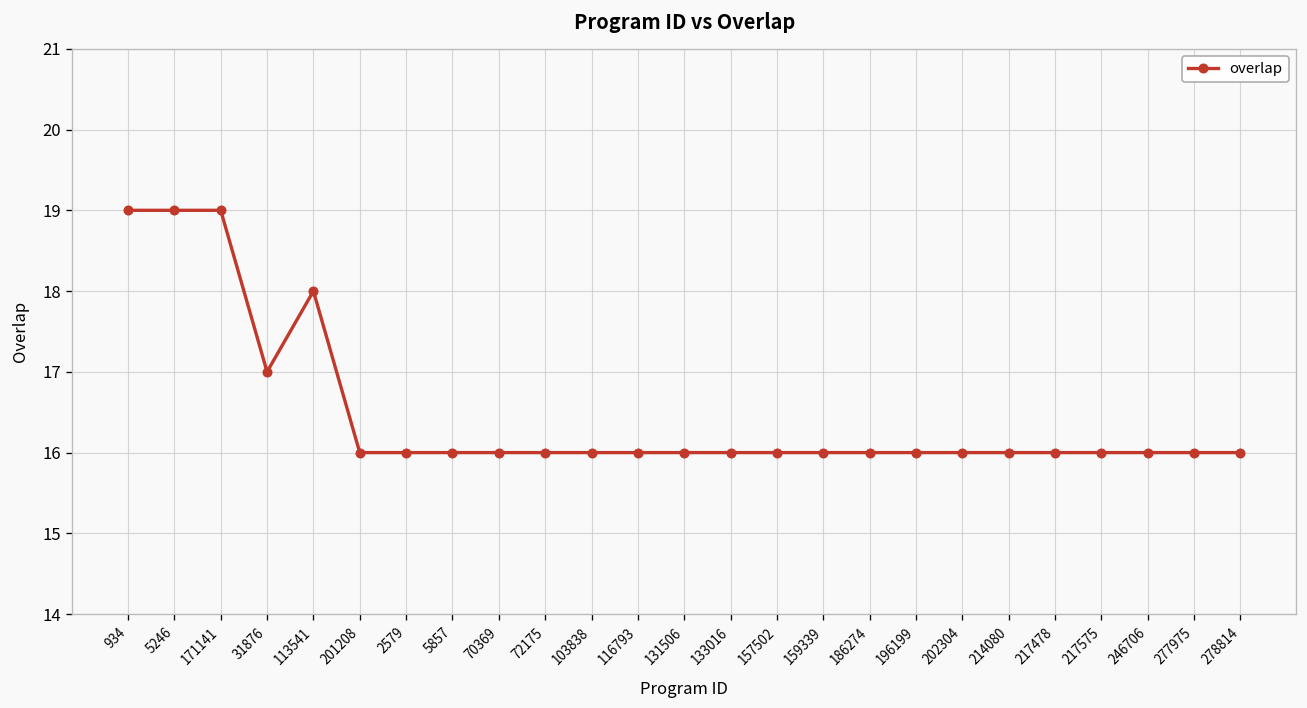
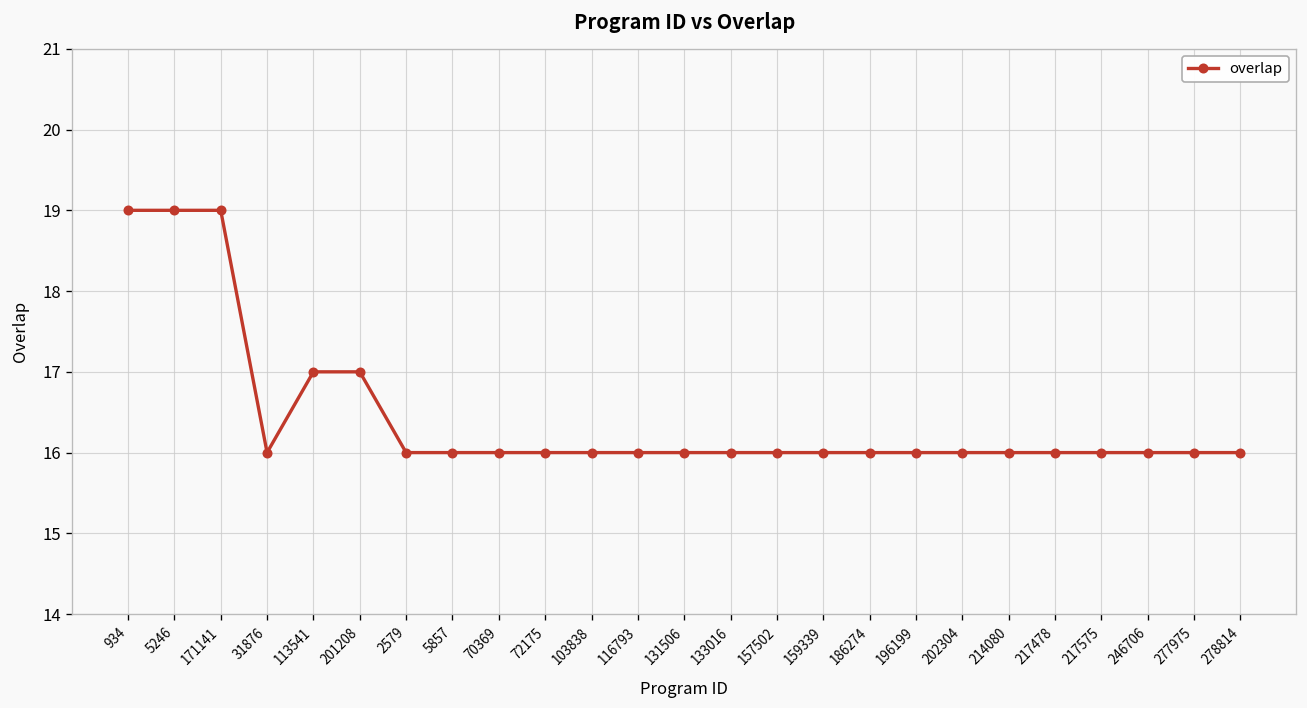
31876: 17 -> 16
113541: 18 -> 17
201208: 16 -> 17
